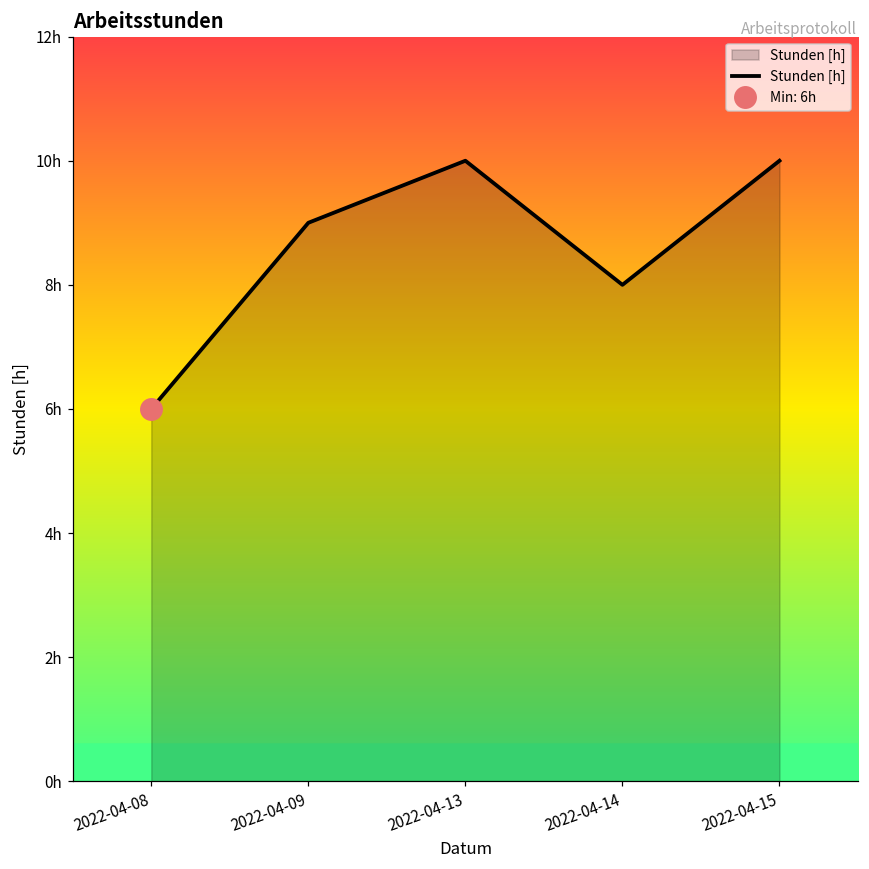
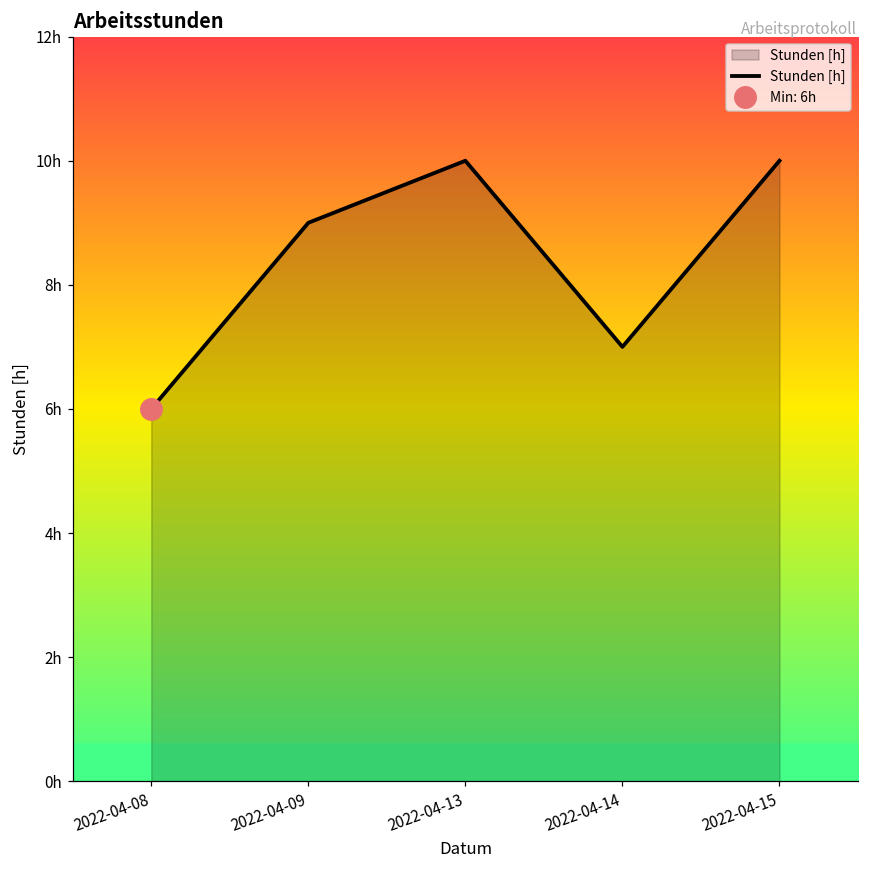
Stunden [h], 2022-04-14: 8h -> 7h
